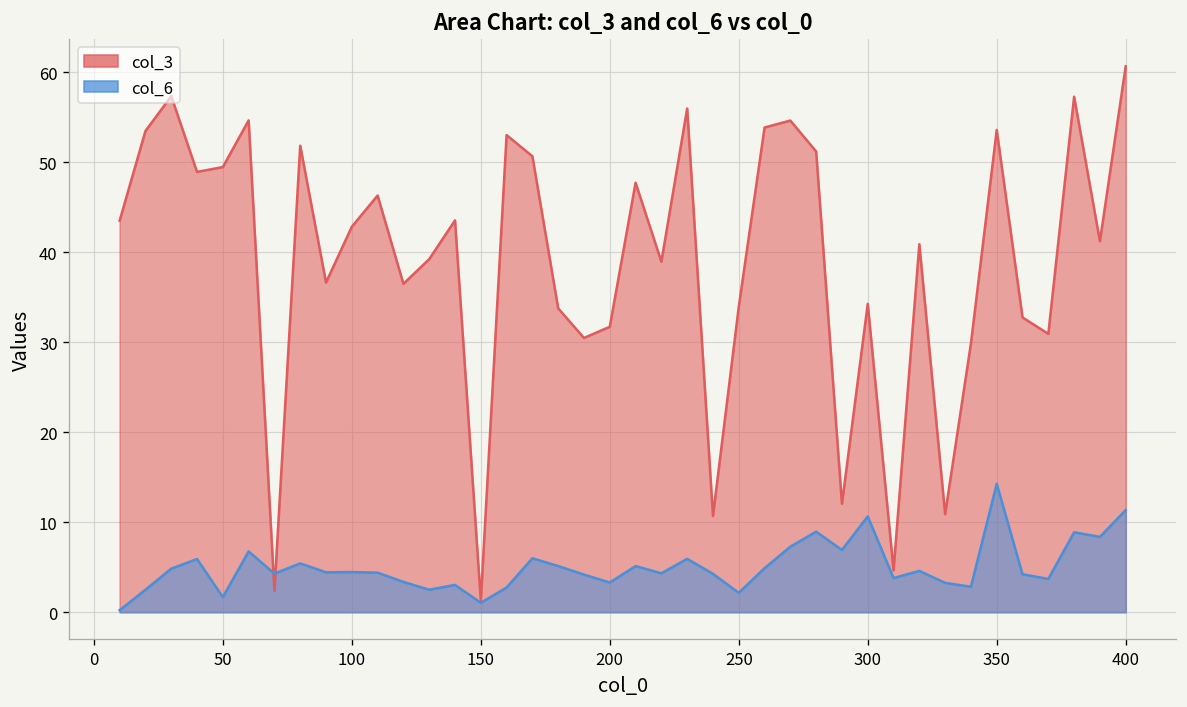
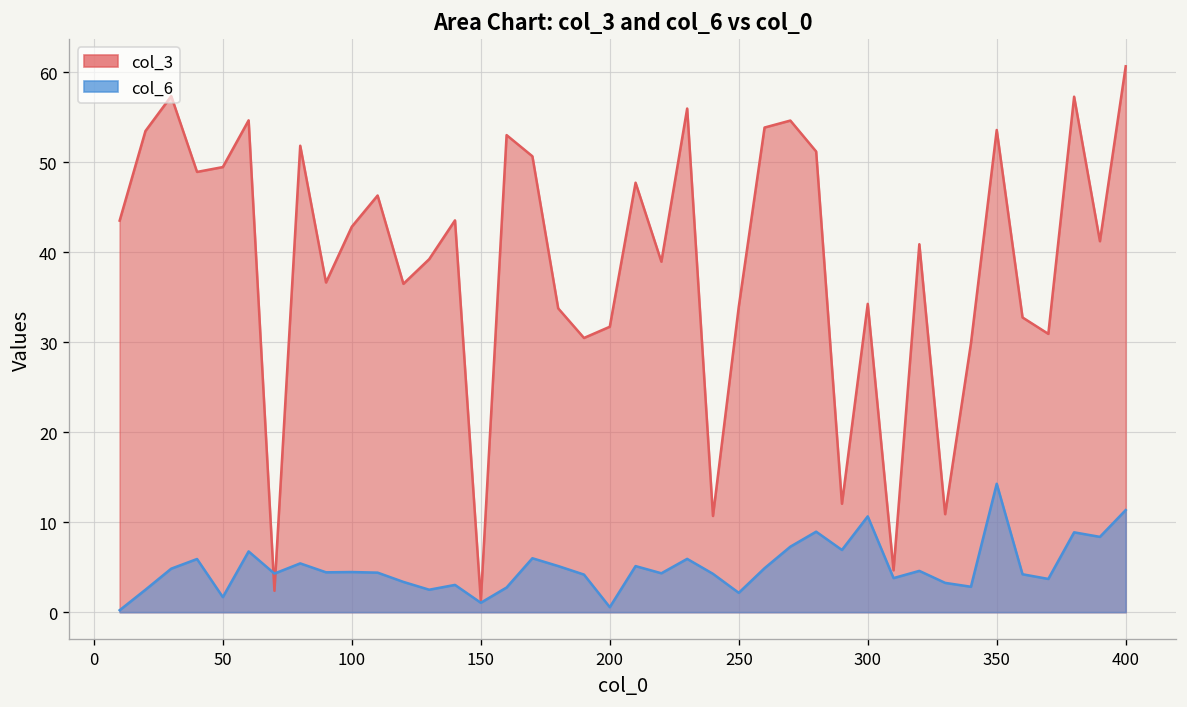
col_6, 200: 3 -> 1
